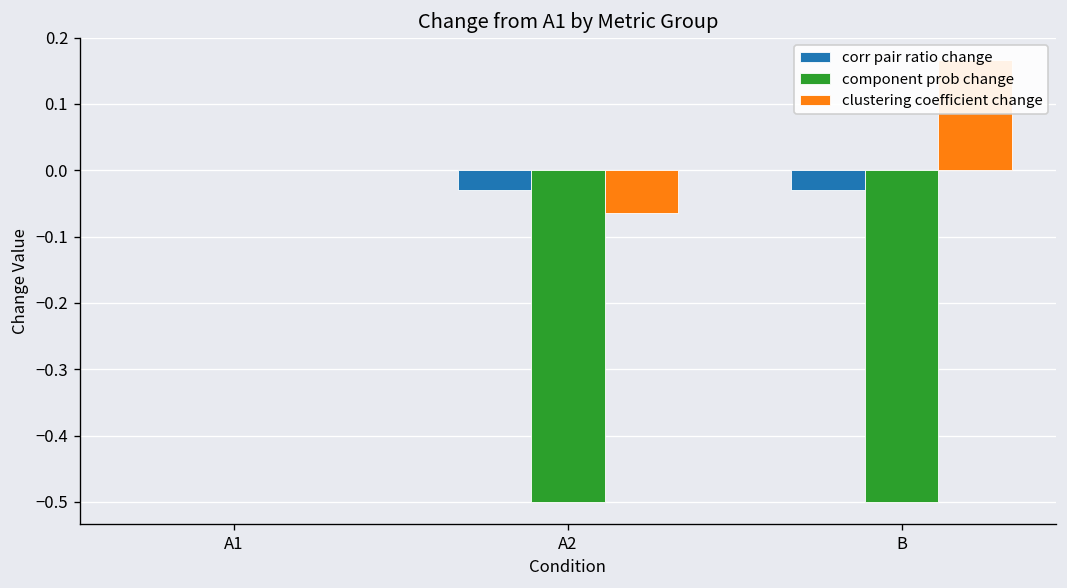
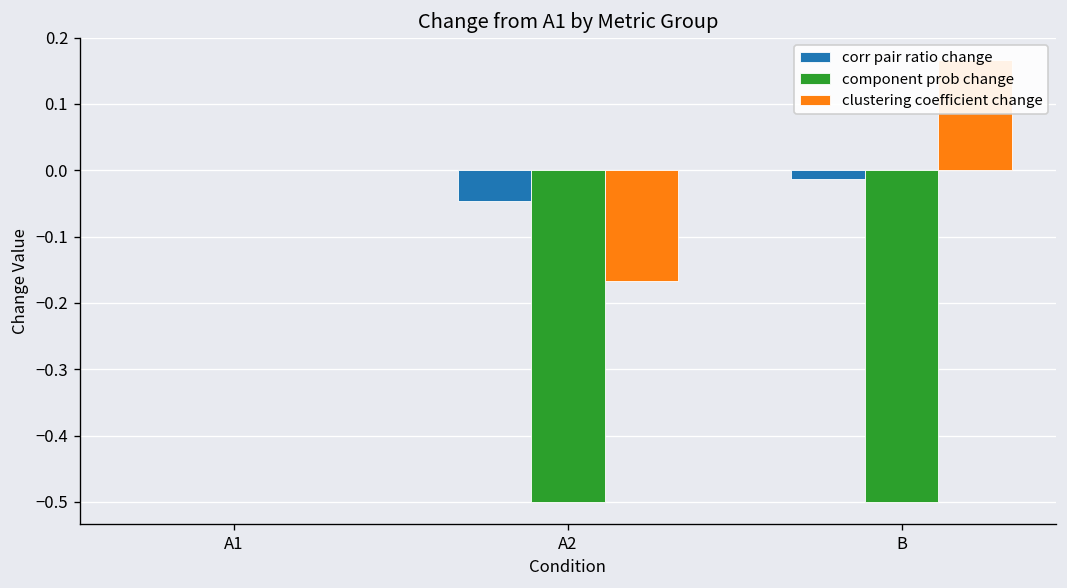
corr pair ratio change, A2: -0.03 -> -0.05
clustering coefficient change, A2: -0.06 -> -0.17
corr pair ratio change, B: -0.03 -> -0.01
